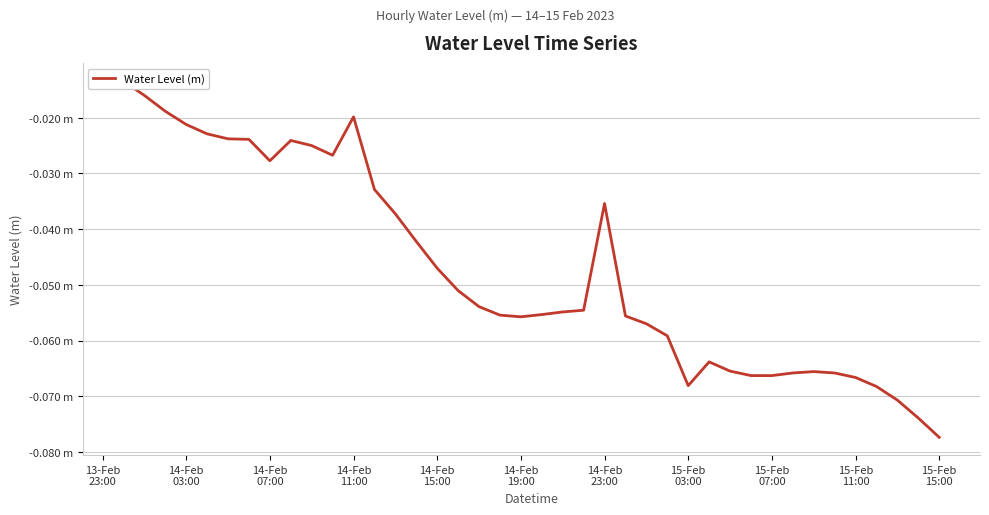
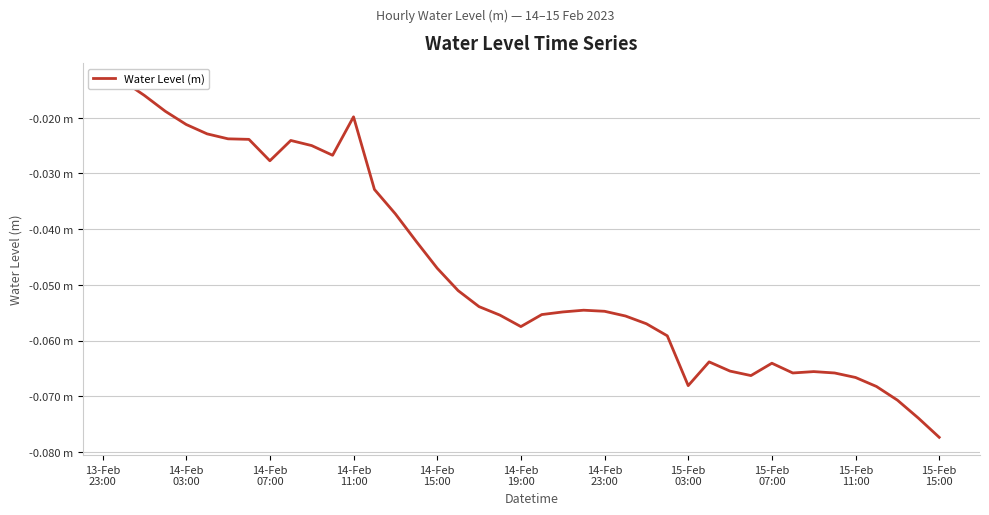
14-Feb 19:00: -0.056 m -> -0.057 m
14-Feb 23:00: -0.035 m -> -0.055 m
15-Feb 07:00: -0.066 m -> -0.064 m
